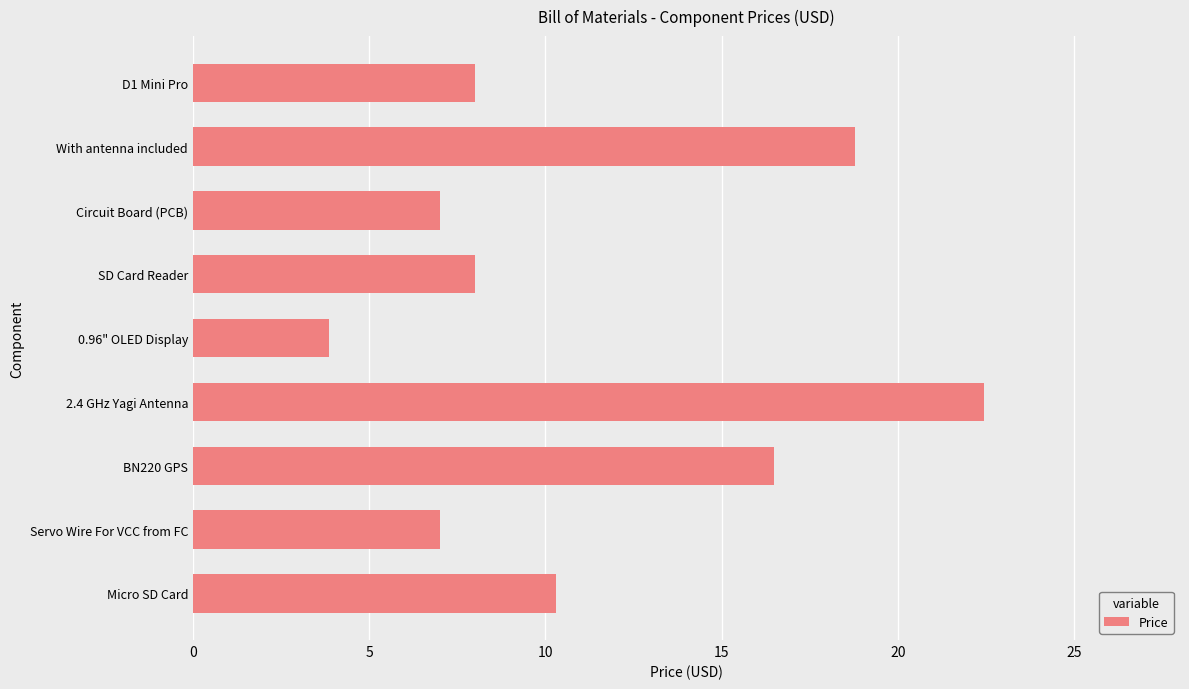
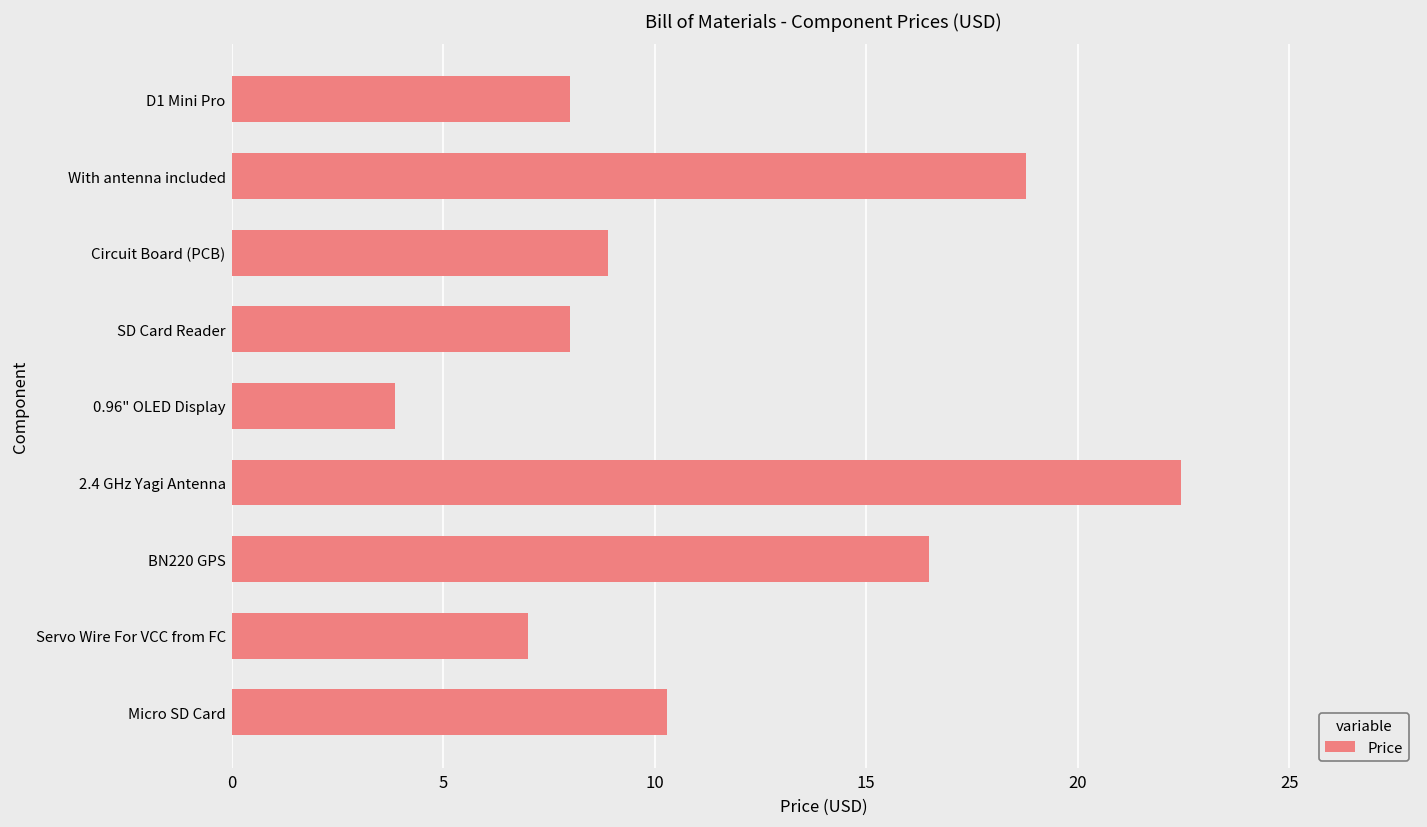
Circuit Board (PCB): 7.0 -> 8.9
